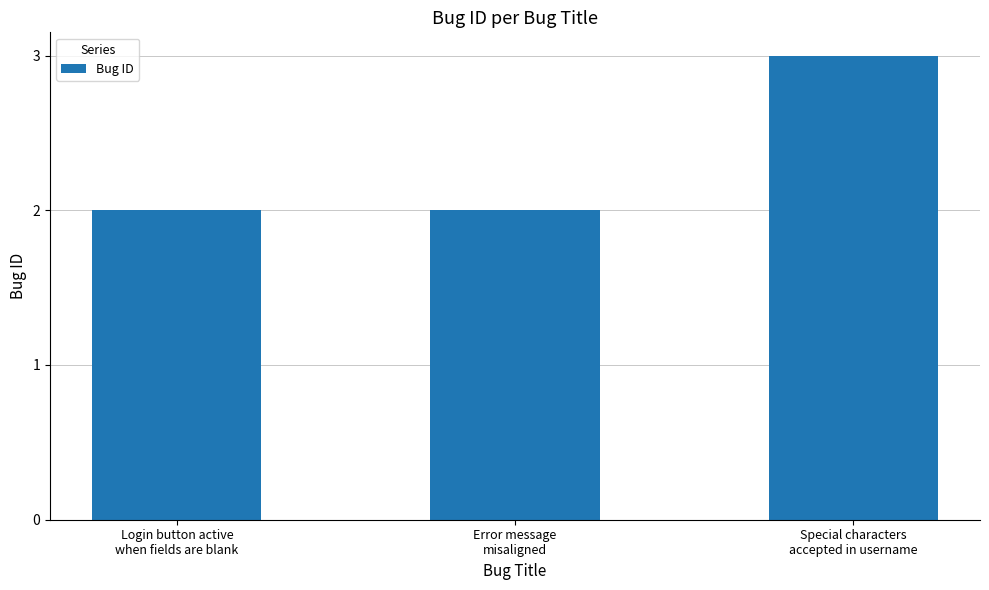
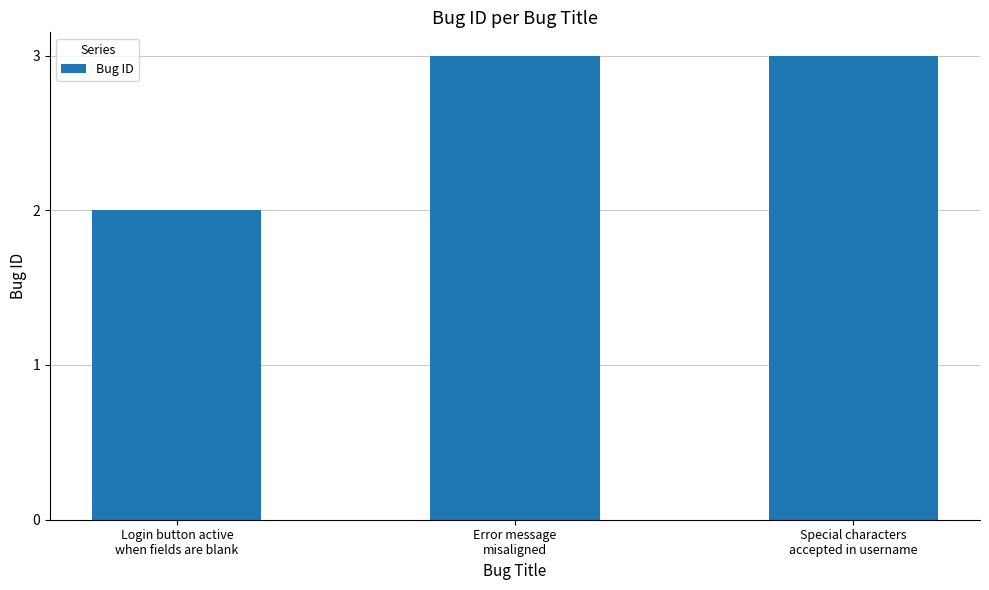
Error message misaligned: 2 -> 3
